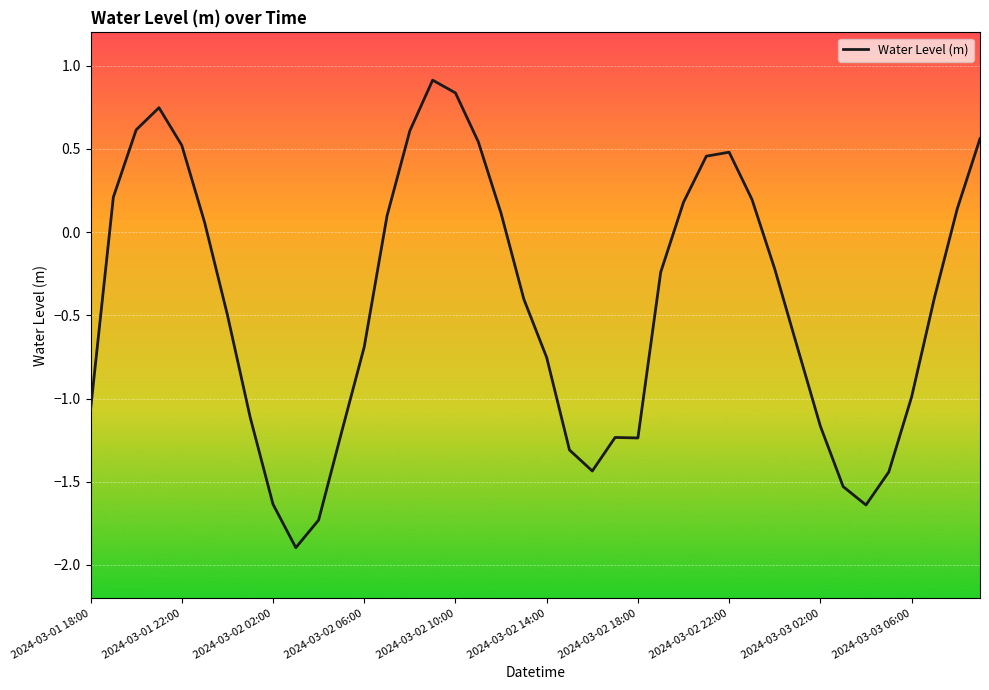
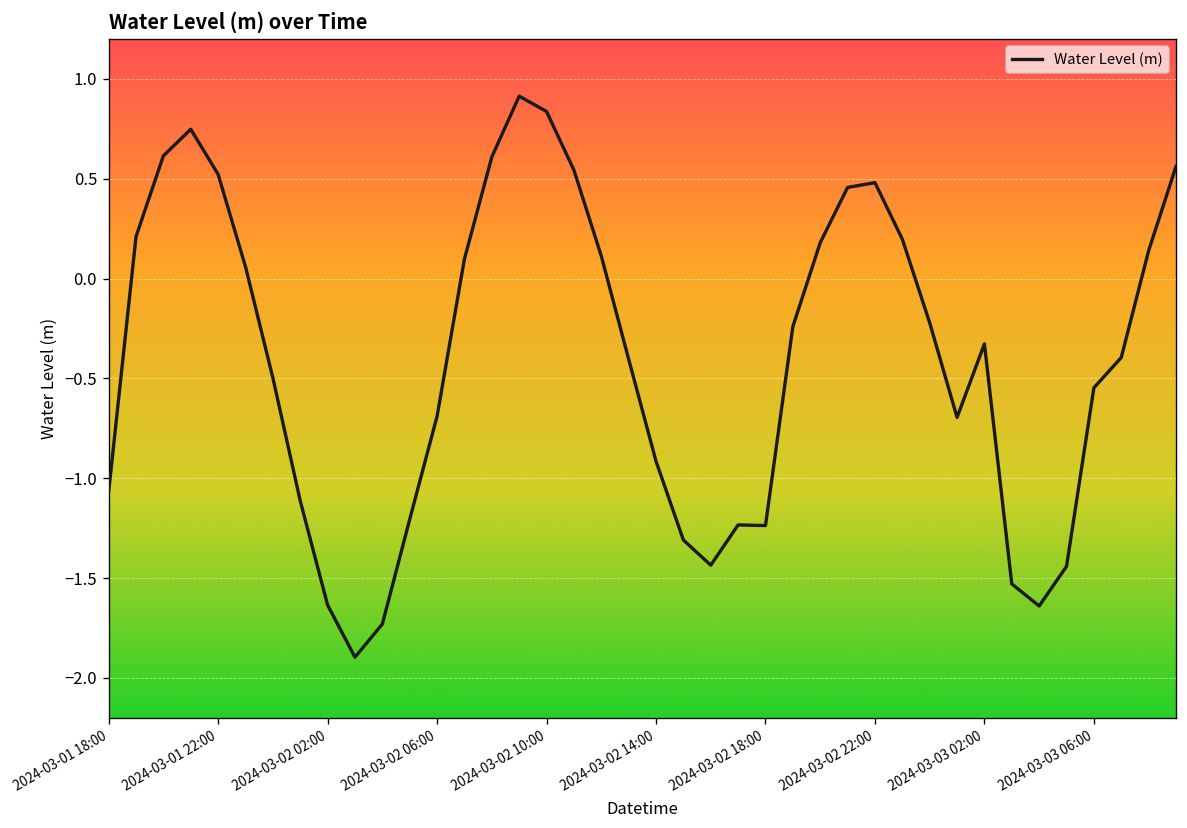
2024-03-02 14:00: -0.75 -> -0.91
2024-03-03 02:00: -1.17 -> -0.33
2024-03-03 06:00: -0.99 -> -0.55
